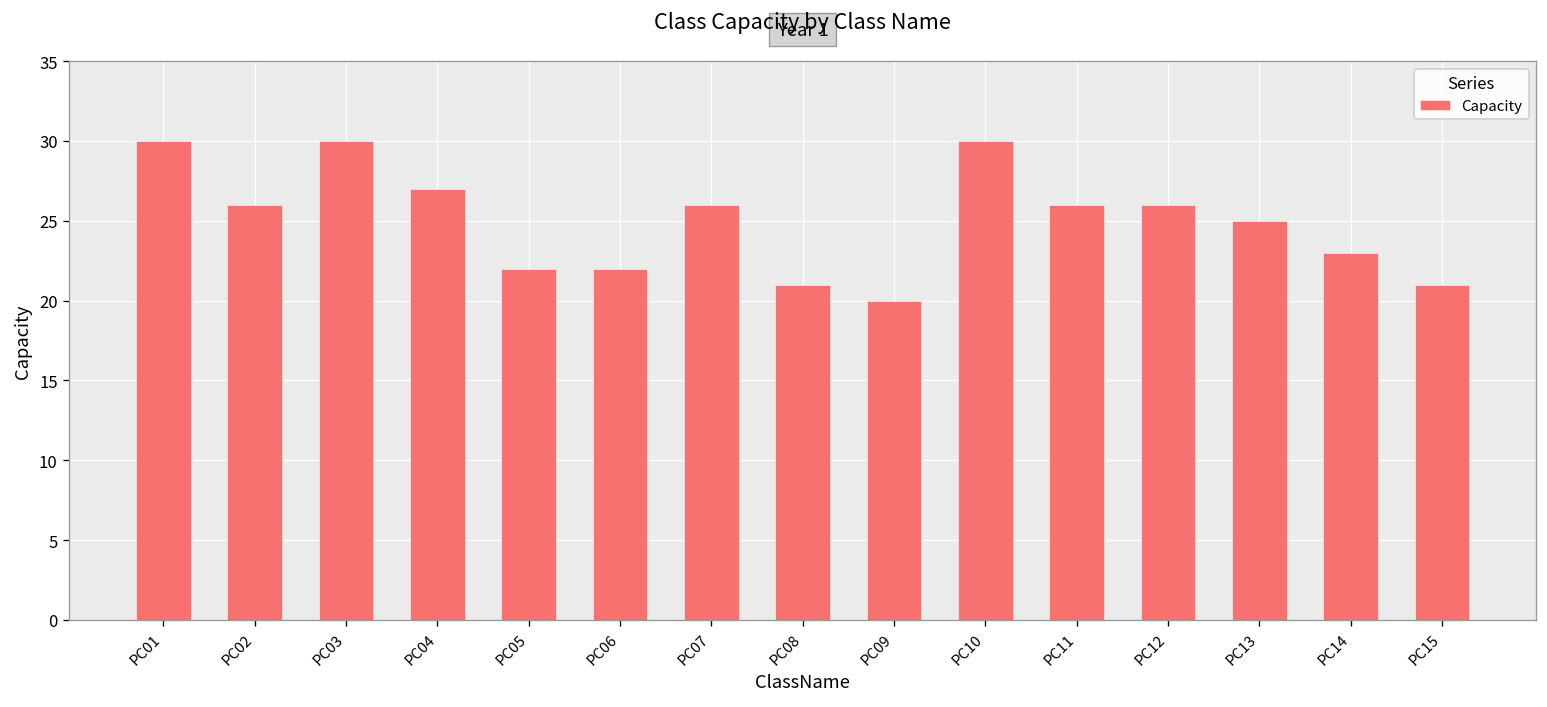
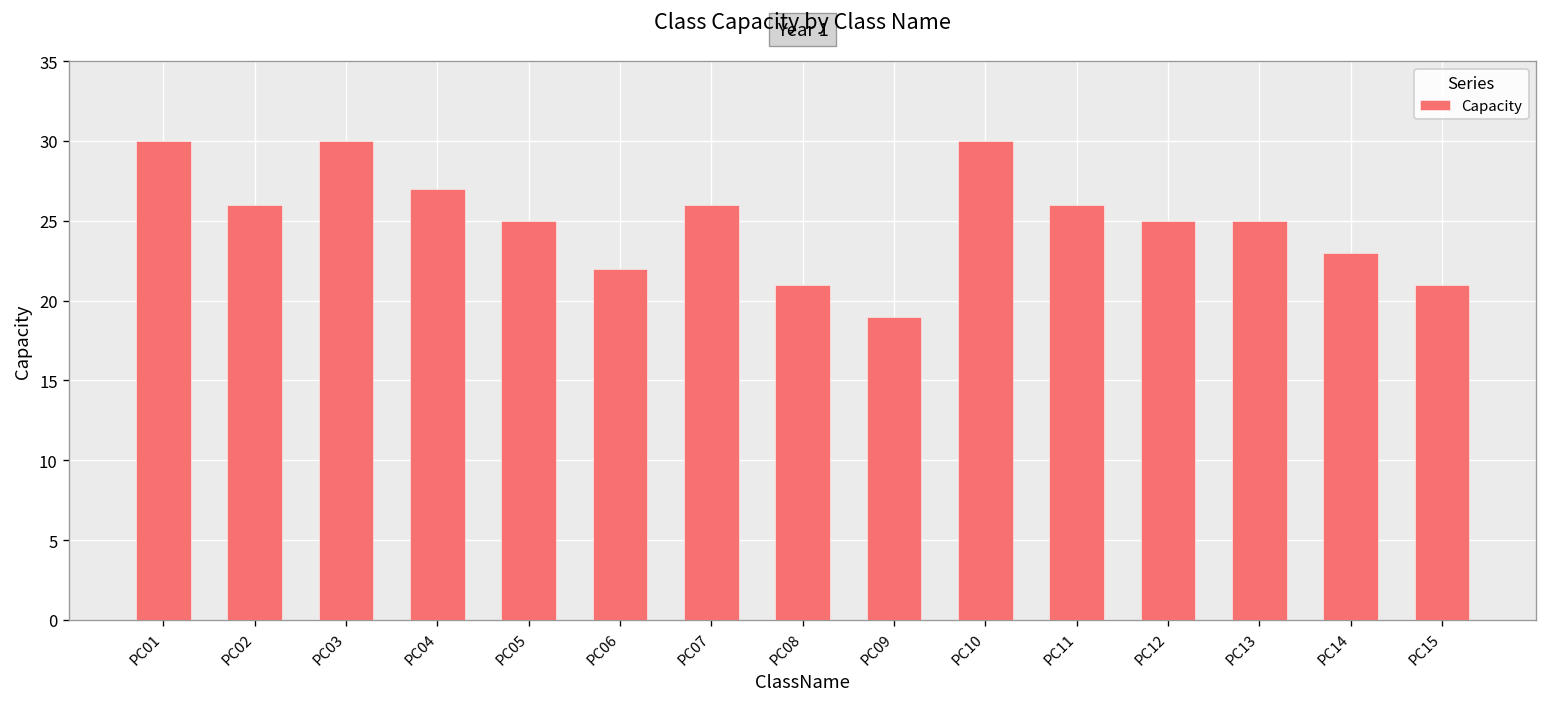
PC05: 22 -> 25
PC09: 20 -> 19
PC12: 26 -> 25
